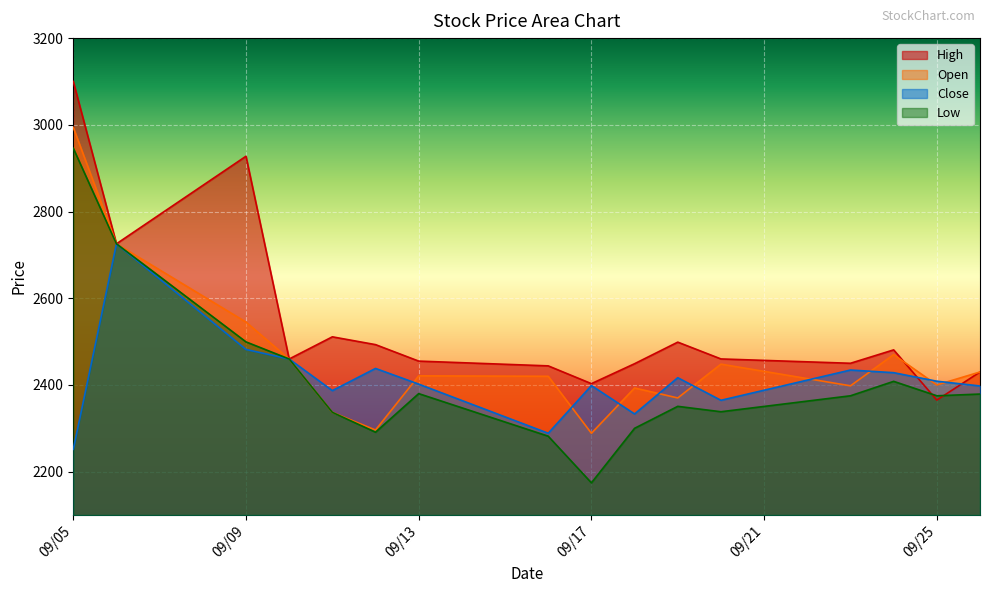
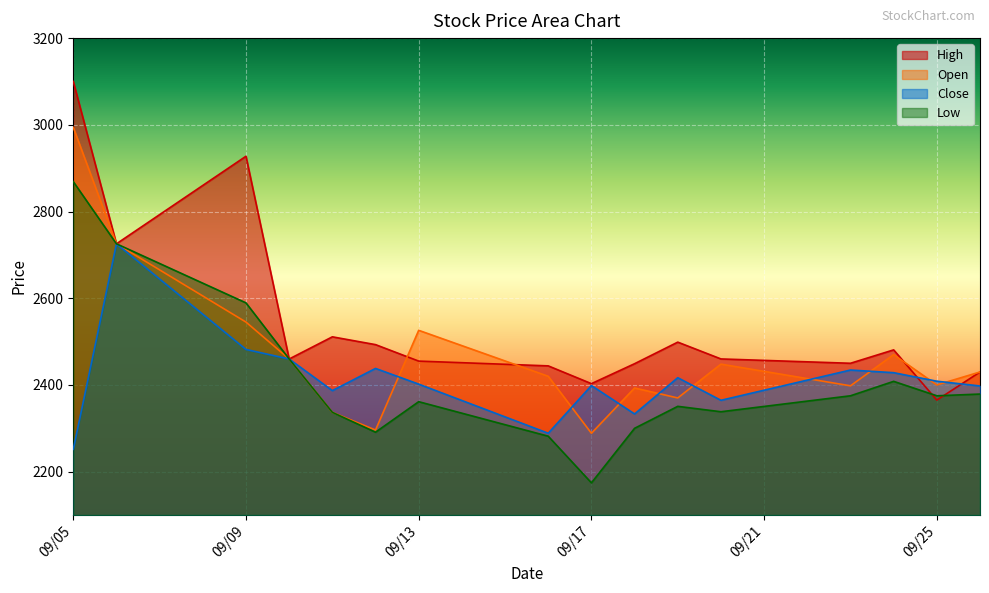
Low, 09/05: 2950 -> 2870
Low, 09/09: 2500 -> 2590
Open, 09/13: 2420 -> 2530
Low, 09/13: 2380 -> 2360
